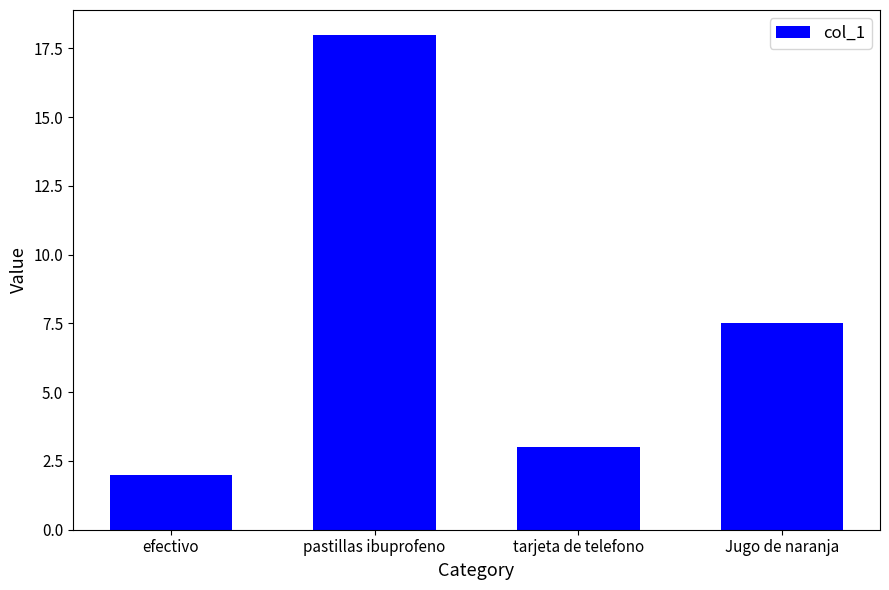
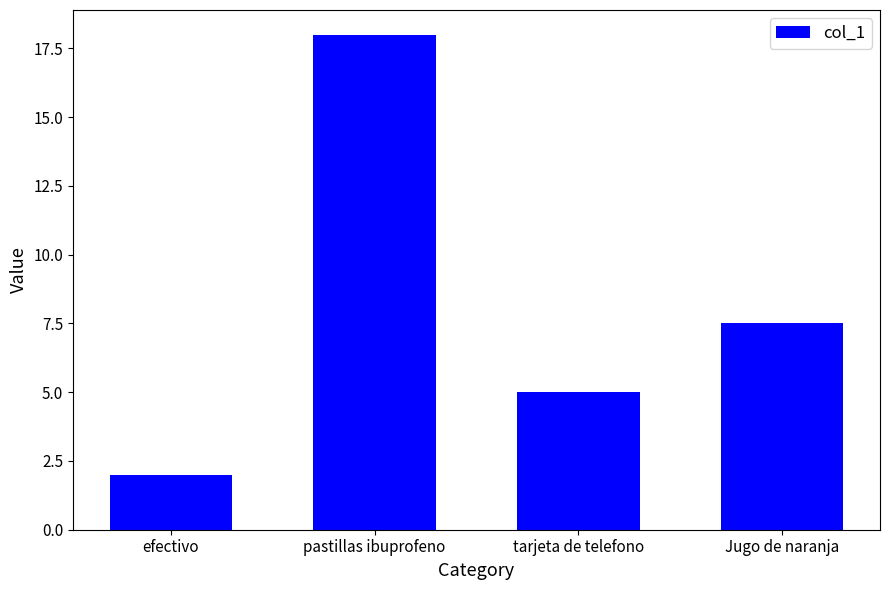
tarjeta de telefono: 3 -> 5
